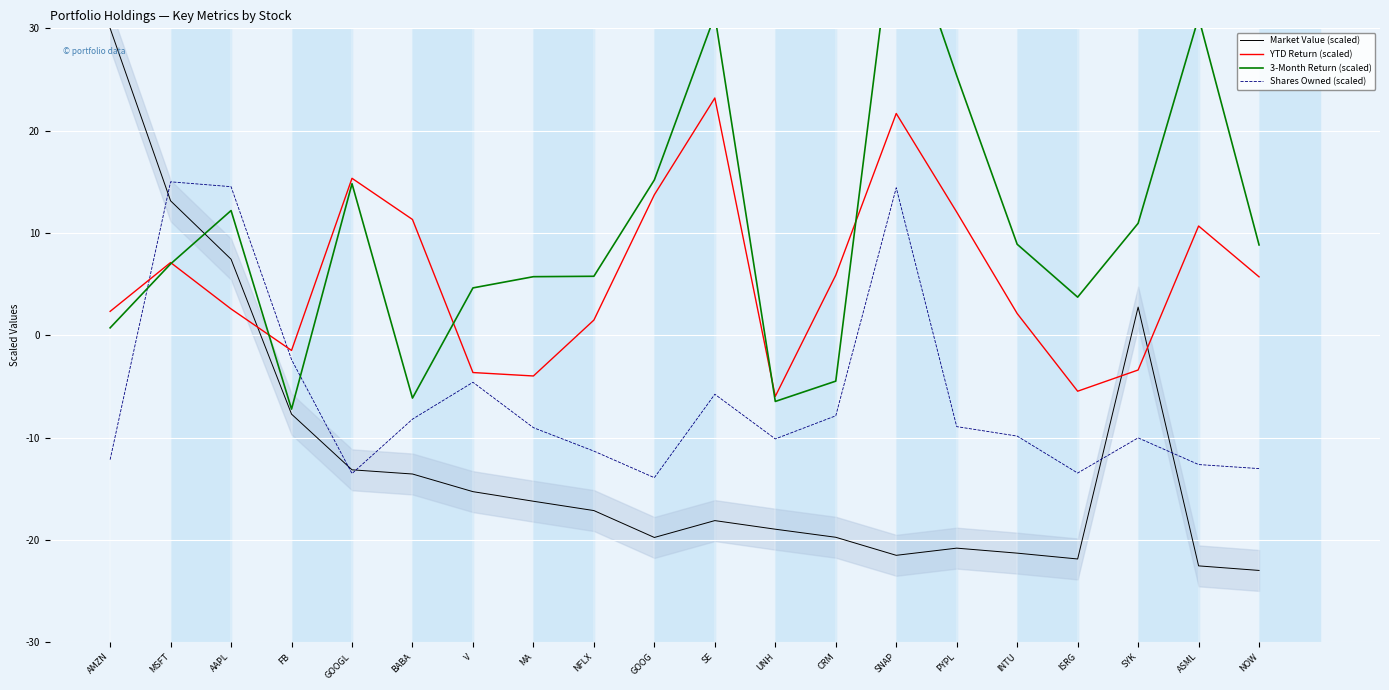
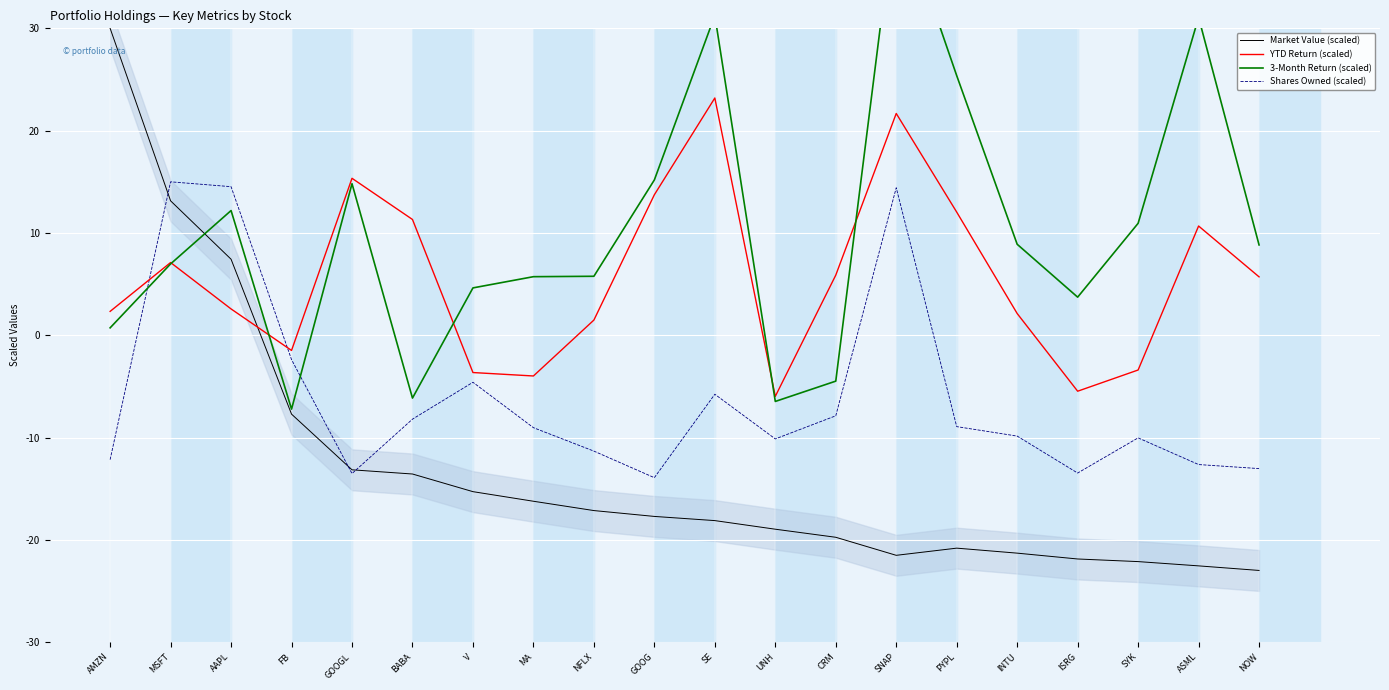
Market Value (scaled), GOOG: -19.8 -> -17.7
Market Value (scaled), SYK: 2.8 -> -22.1
